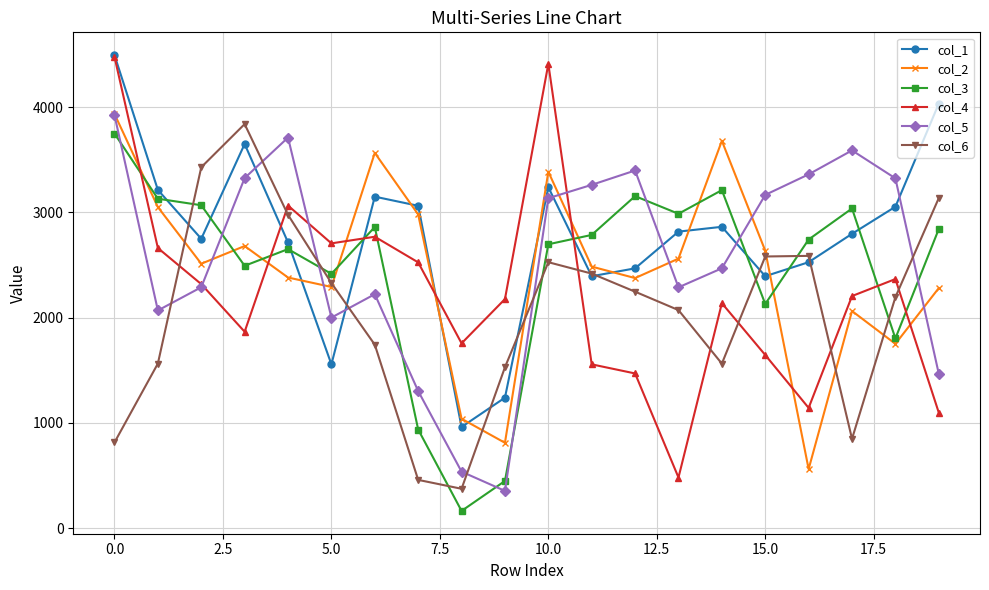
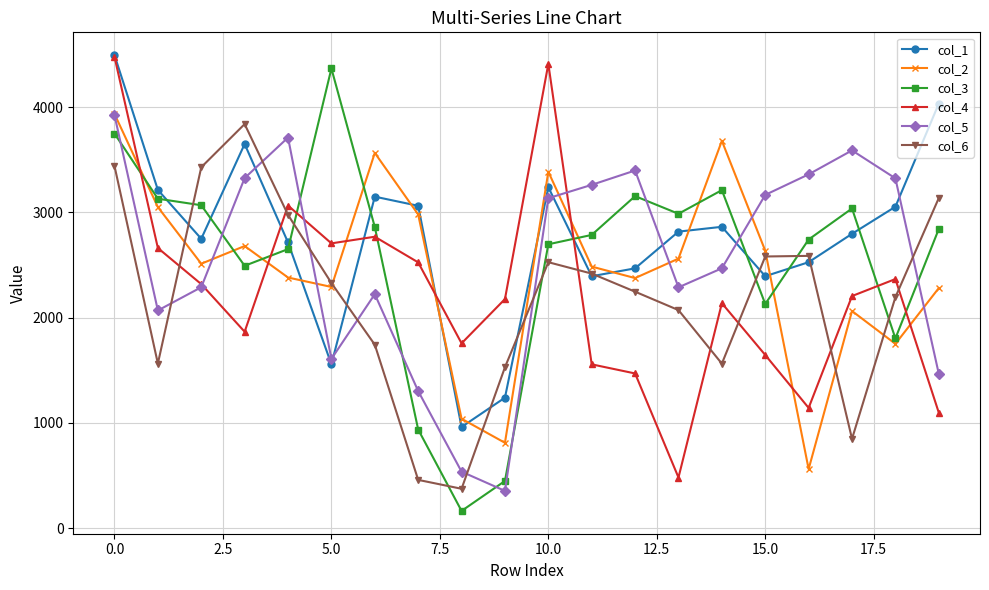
col_6, 0.0: 810 -> 3440
col_3, 5.0: 2420 -> 4370
col_5, 5.0: 2000 -> 1610
